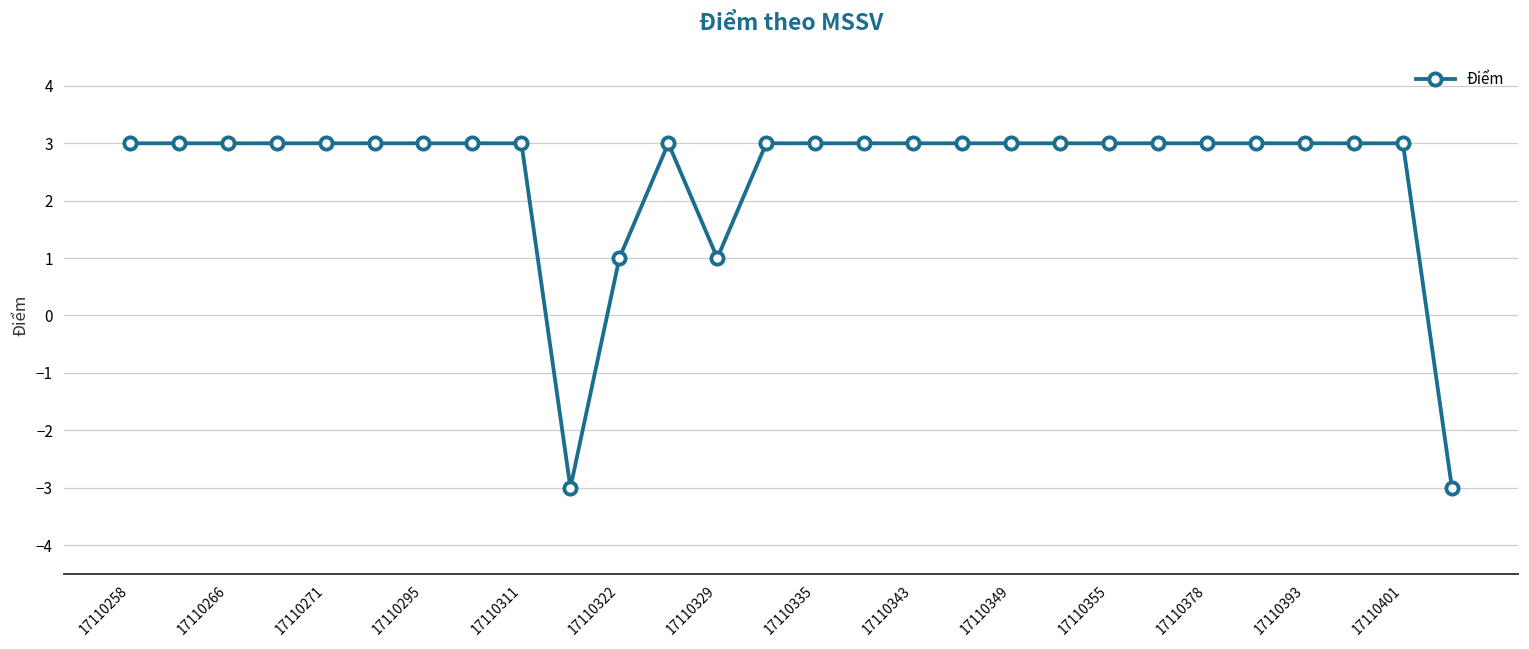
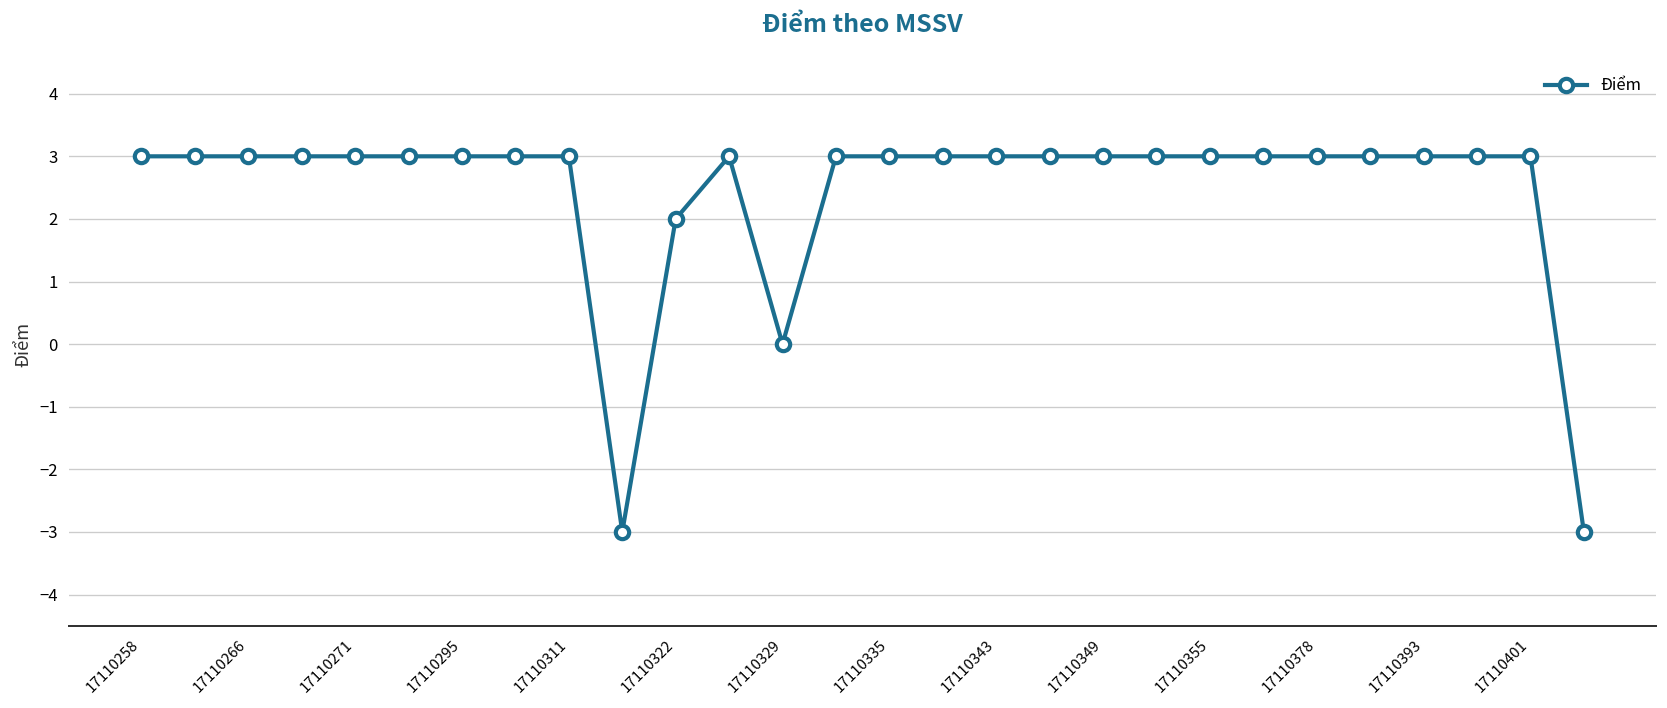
17110322: 1 -> 2
17110329: 1 -> 0
